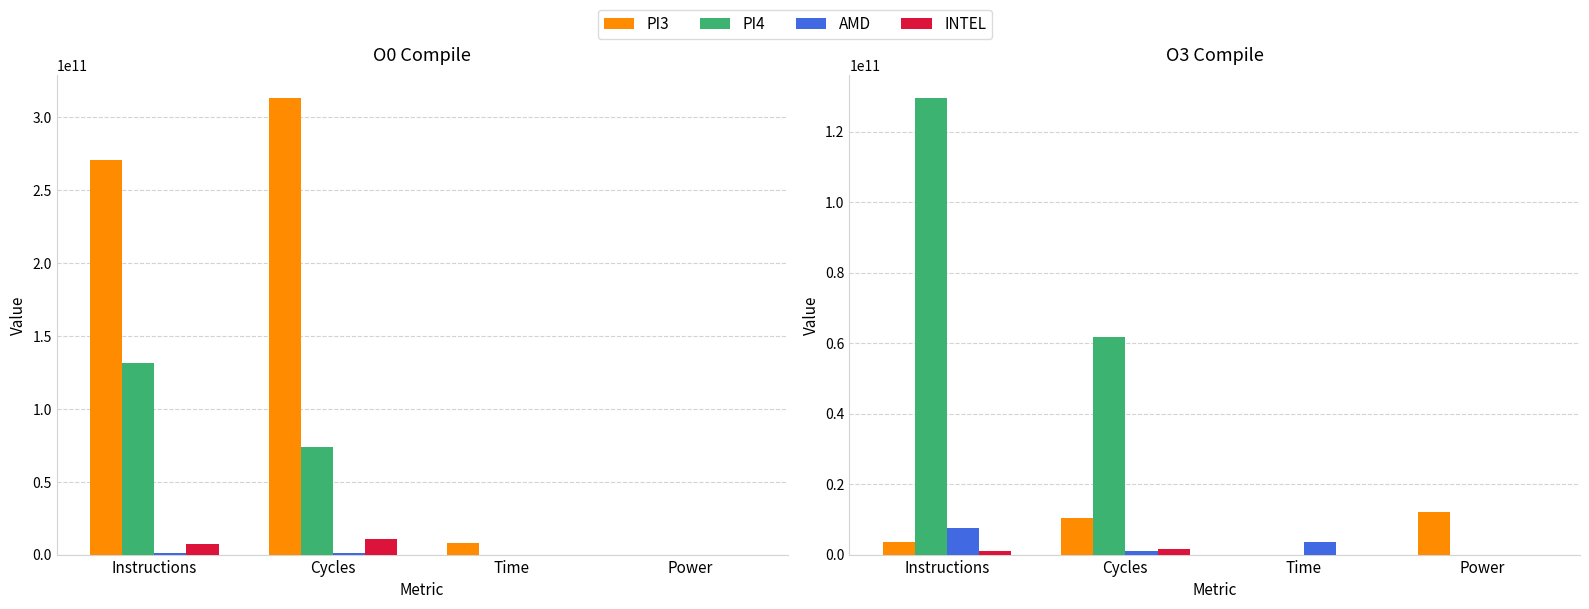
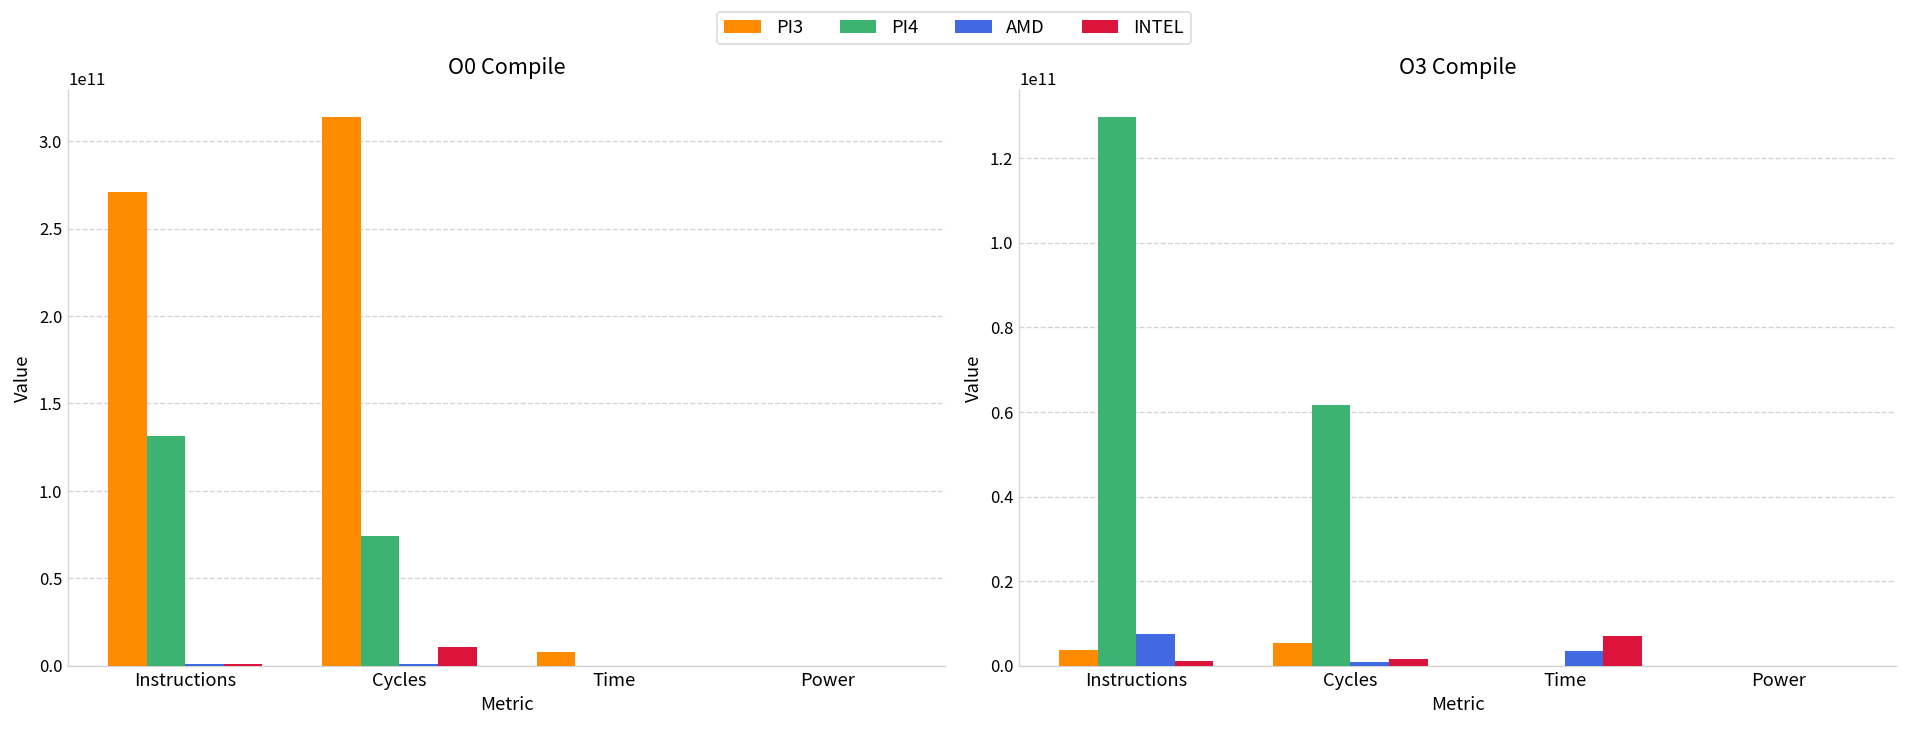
O0 Compile, INTEL, Instructions: 7000000000 -> 1000000000
O3 Compile, PI3, Cycles: 10000000000 -> 5000000000
O3 Compile, INTEL, Time: 0 -> 7000000000
O3 Compile, PI3, Power: 12000000000 -> 0
